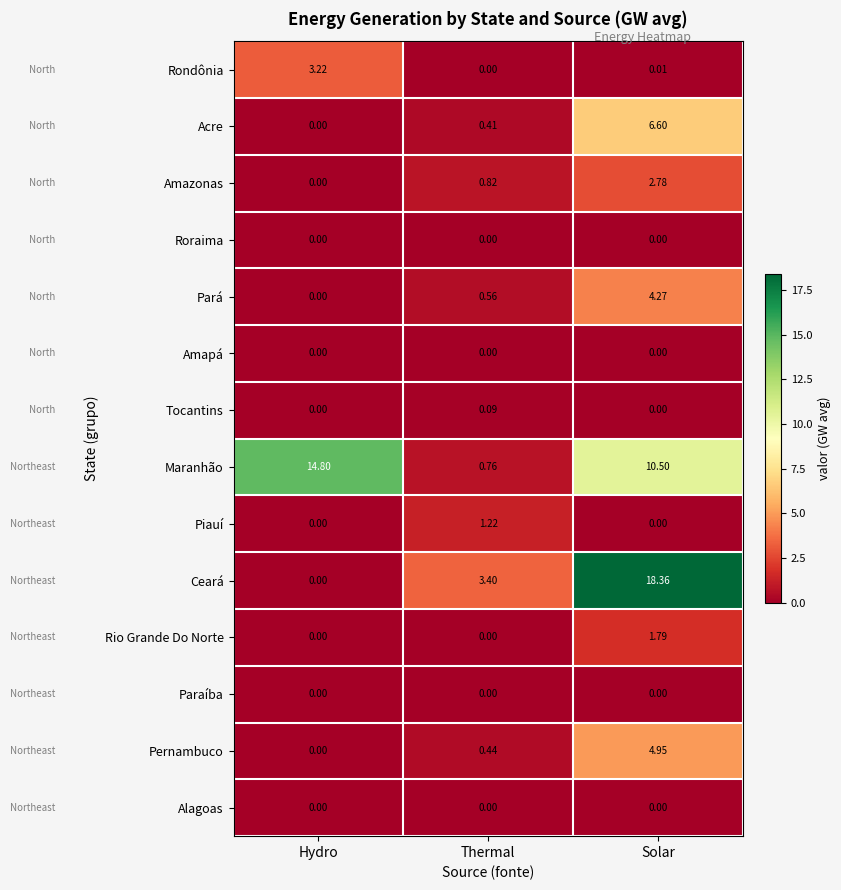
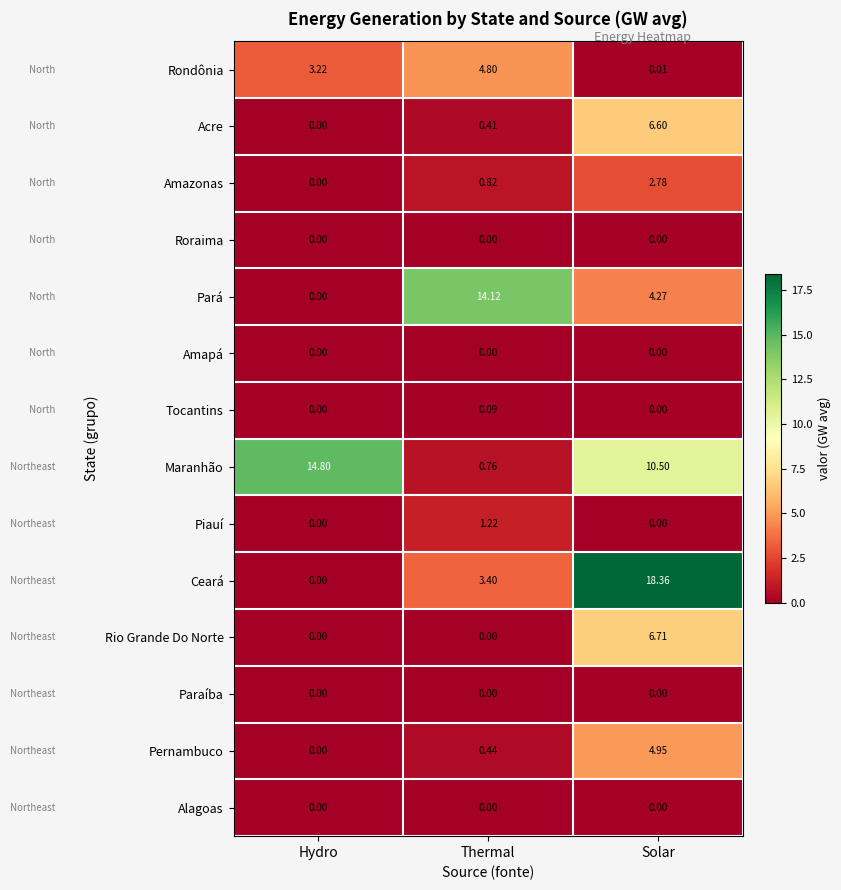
Rondônia, Thermal: 0.00 -> 4.80
Pará, Thermal: 0.56 -> 14.12
Rio Grande Do Norte, Solar: 1.79 -> 6.71
